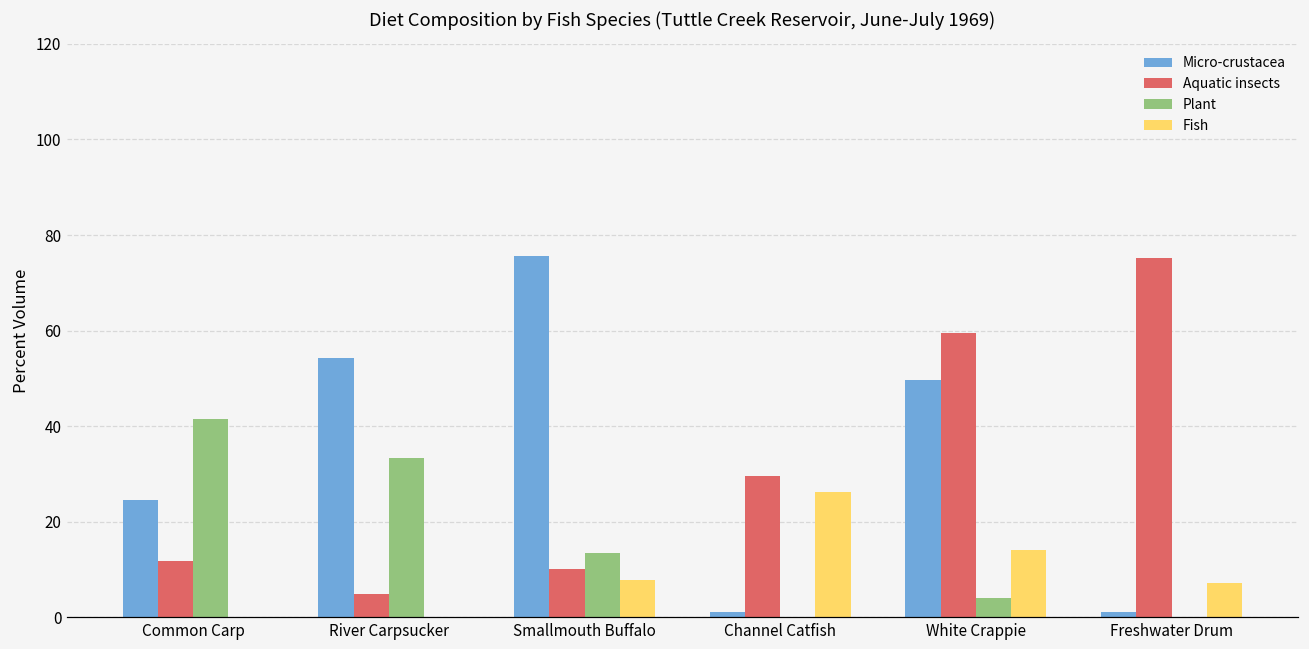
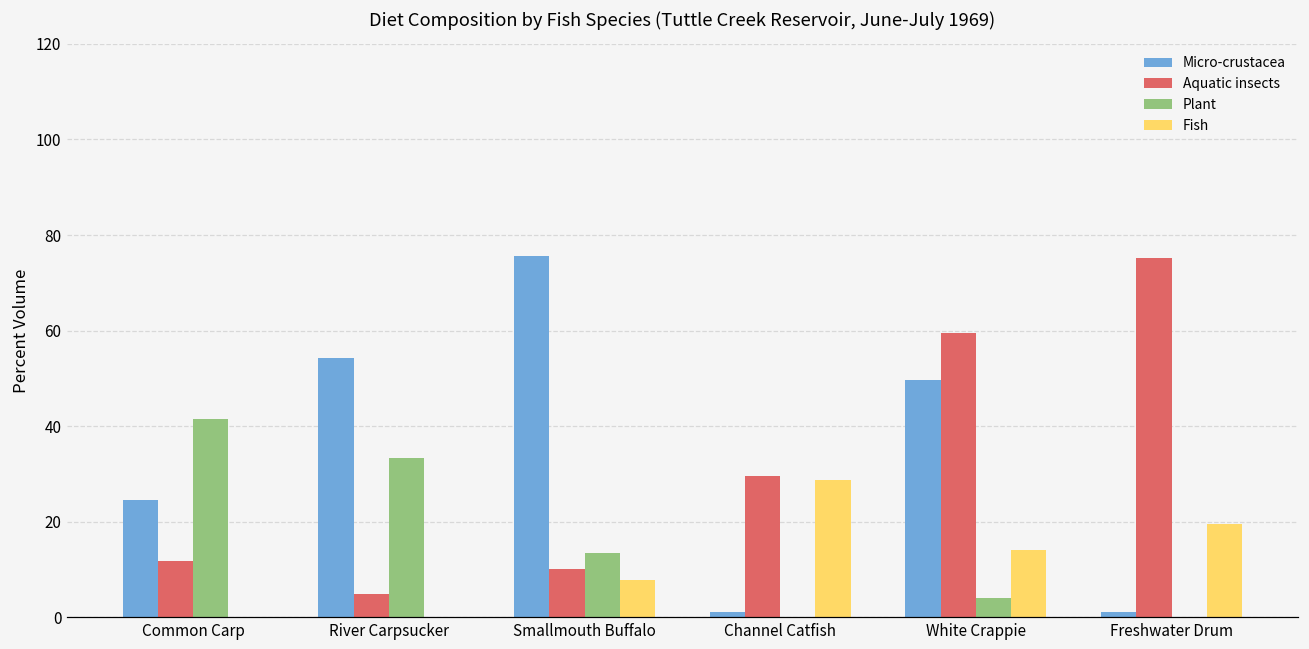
Fish, Channel Catfish: 26 -> 29
Fish, Freshwater Drum: 7 -> 20
